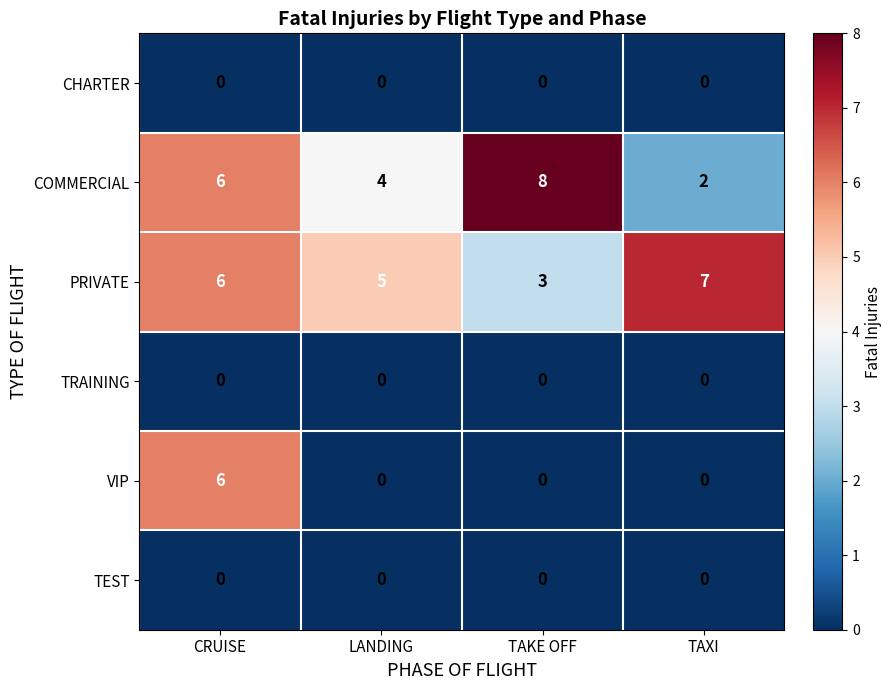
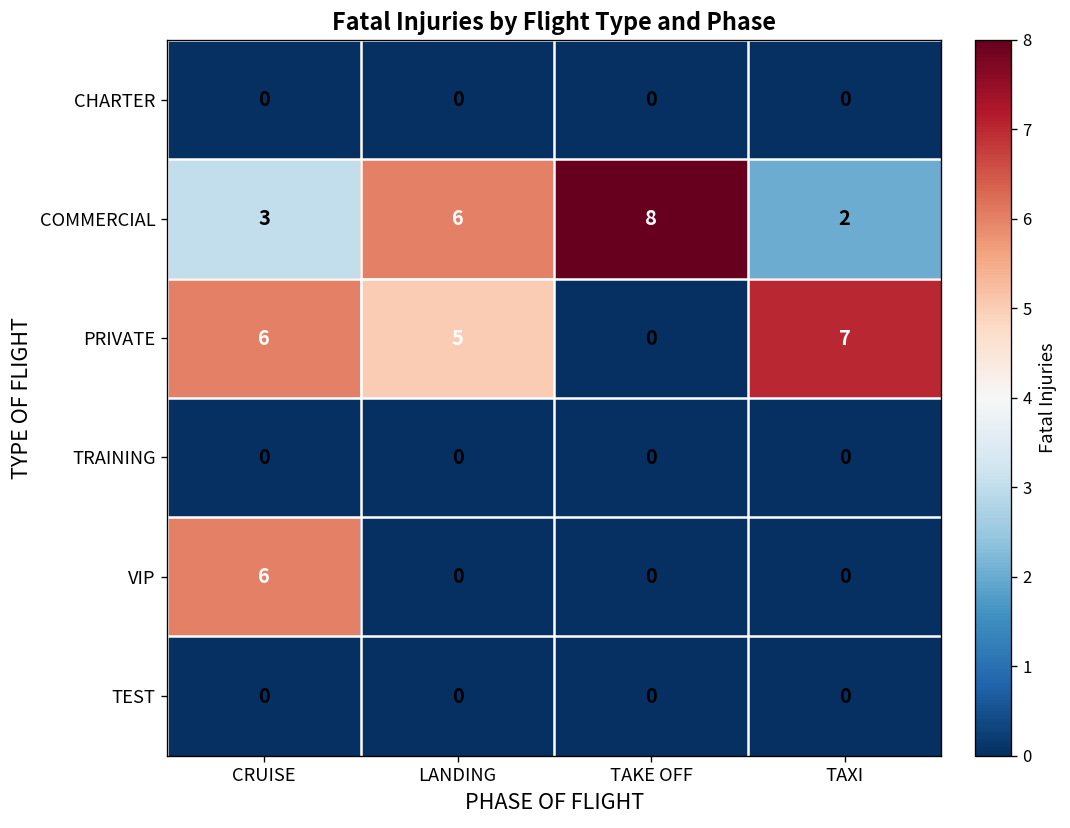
COMMERCIAL, CRUISE: 6 -> 3
COMMERCIAL, LANDING: 4 -> 6
PRIVATE, TAKE OFF: 3 -> 0
